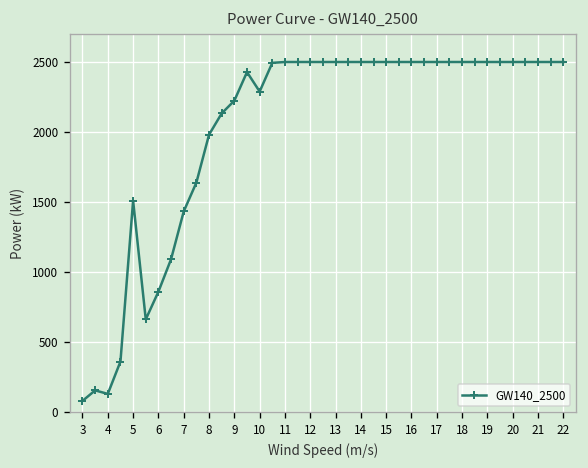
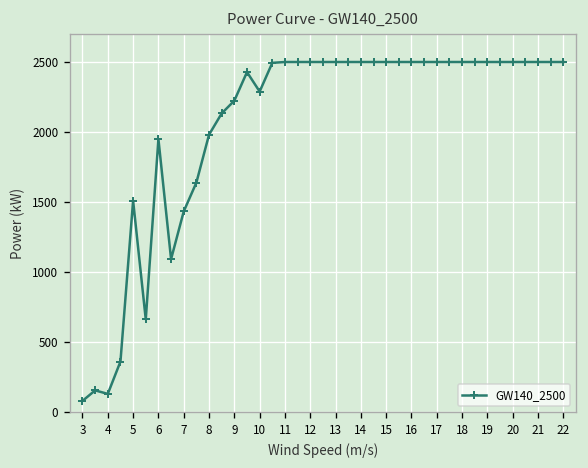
6: 860 -> 1950
